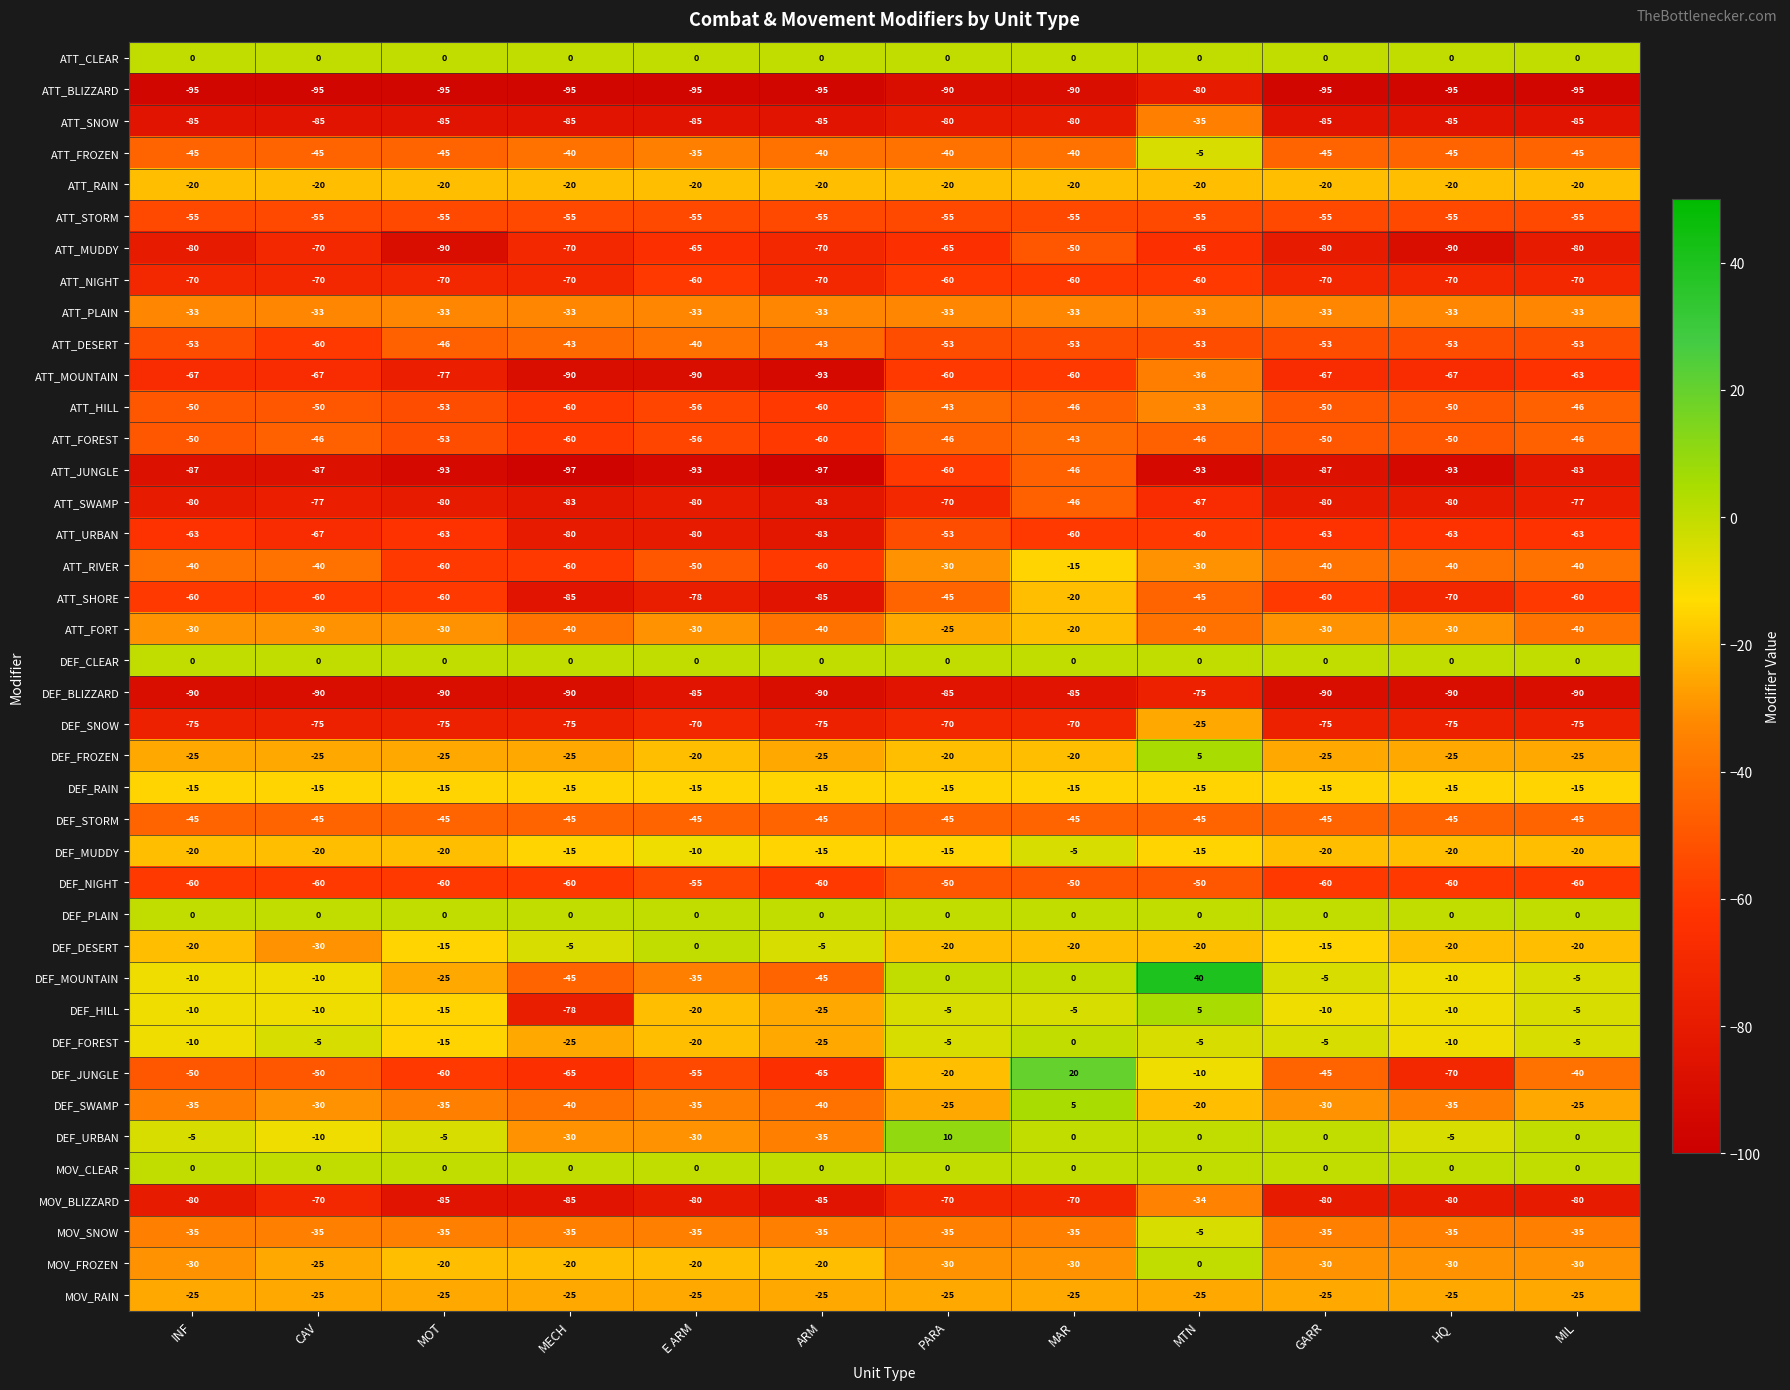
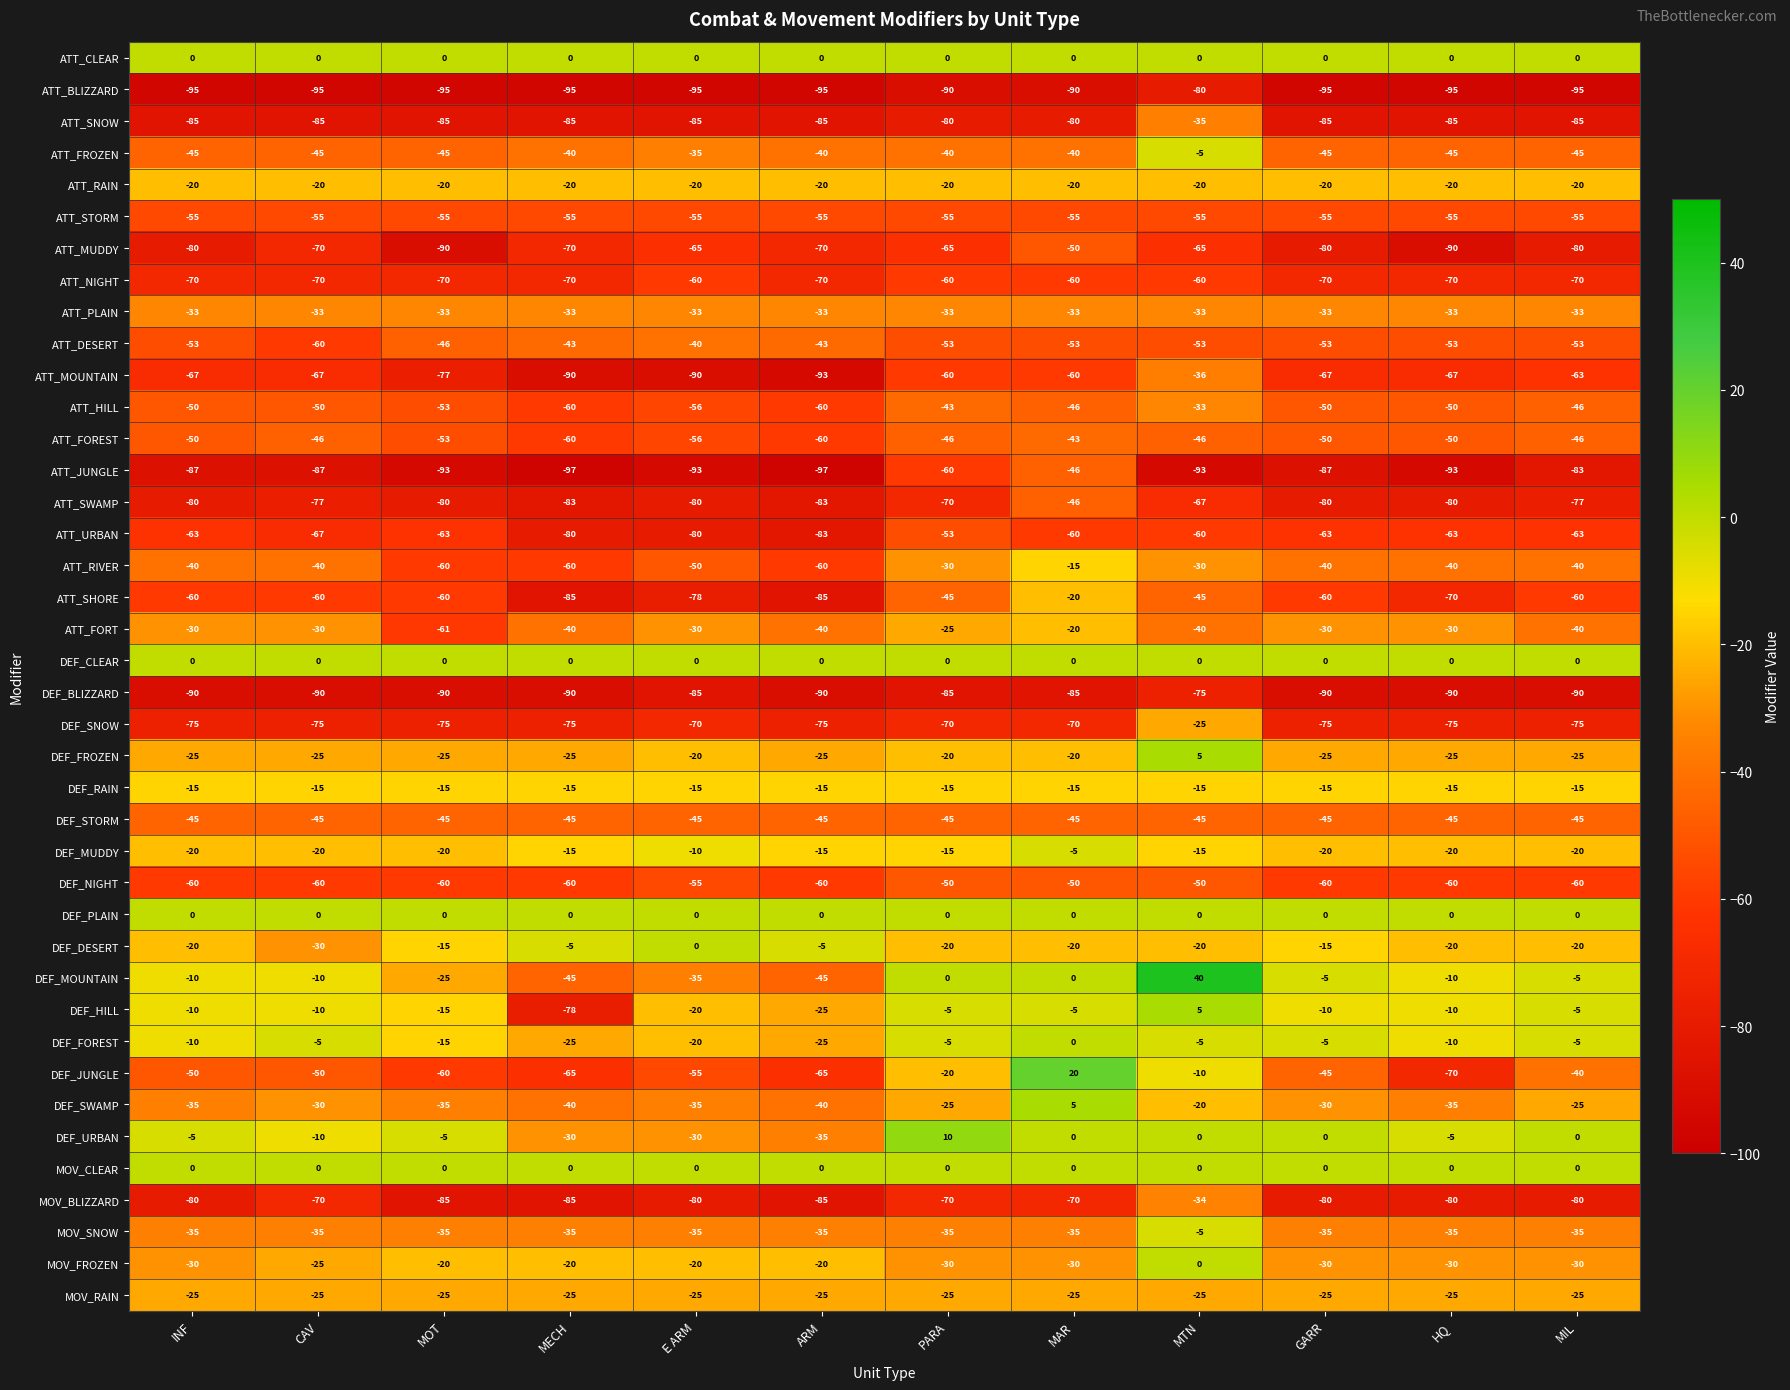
ATT_FORT, MOT: -30 -> -61
